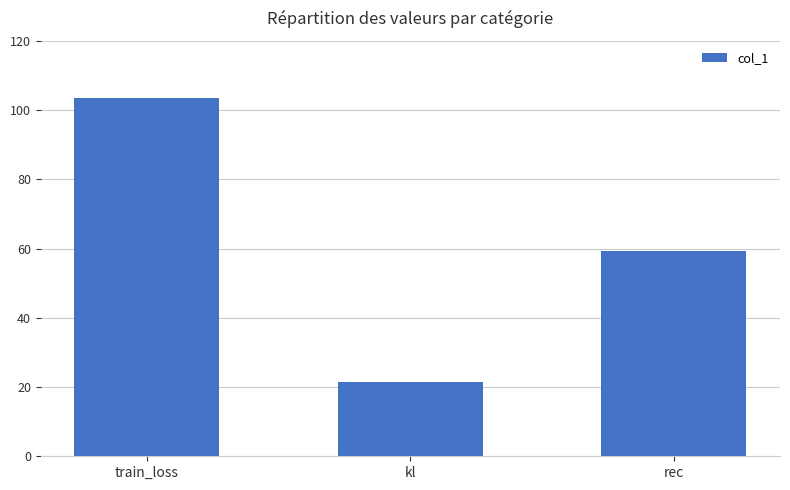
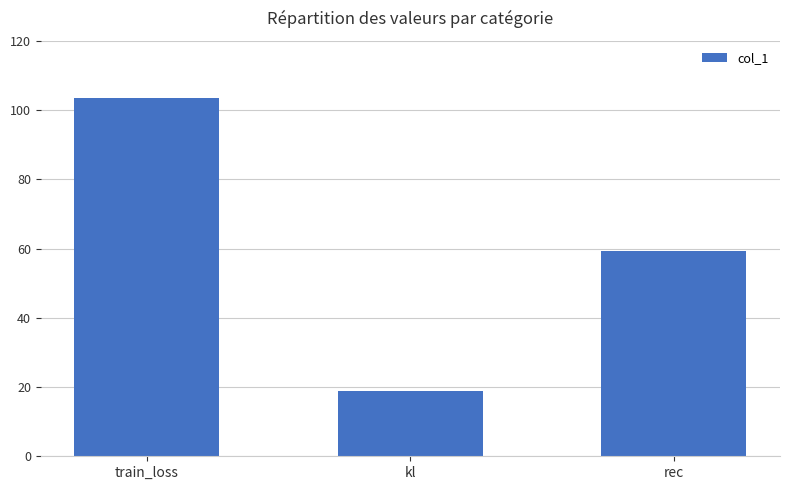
kl: 21 -> 19
